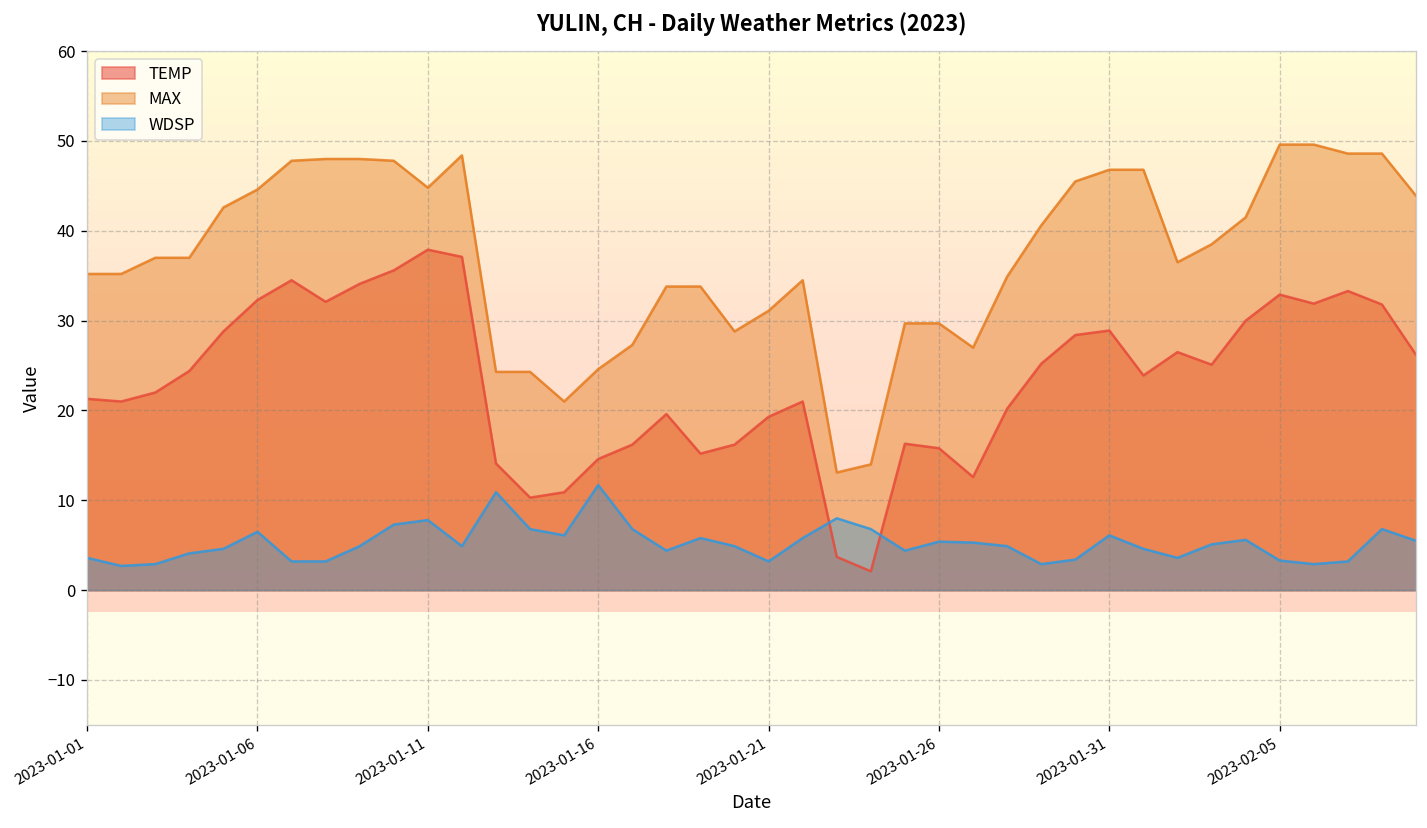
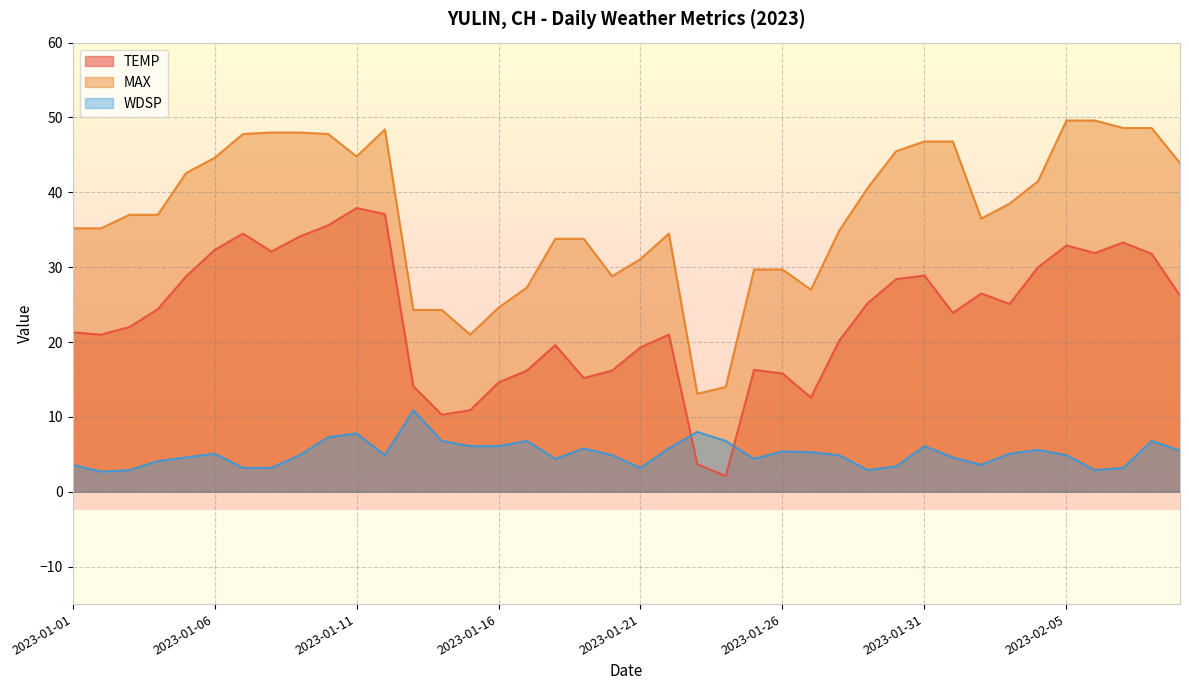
WDSP, 2023-01-06: 7 -> 5
WDSP, 2023-01-16: 12 -> 6
WDSP, 2023-02-05: 3 -> 5
